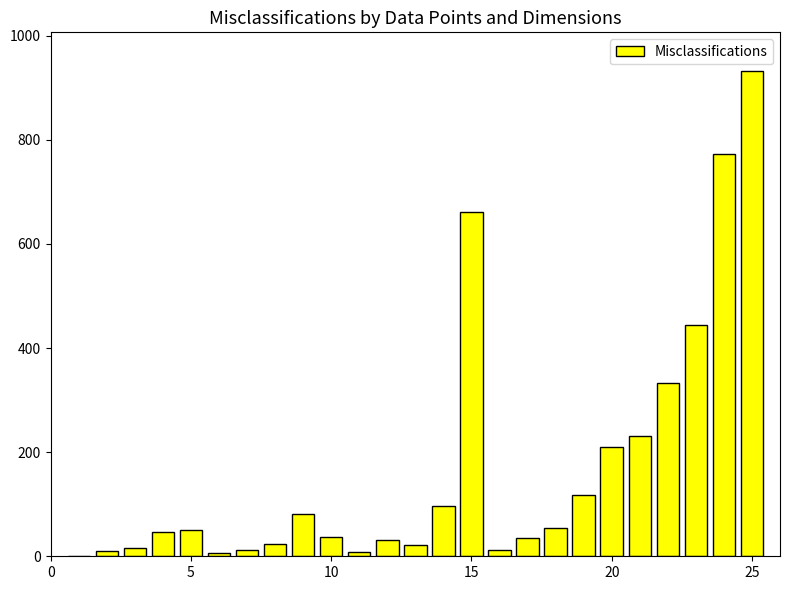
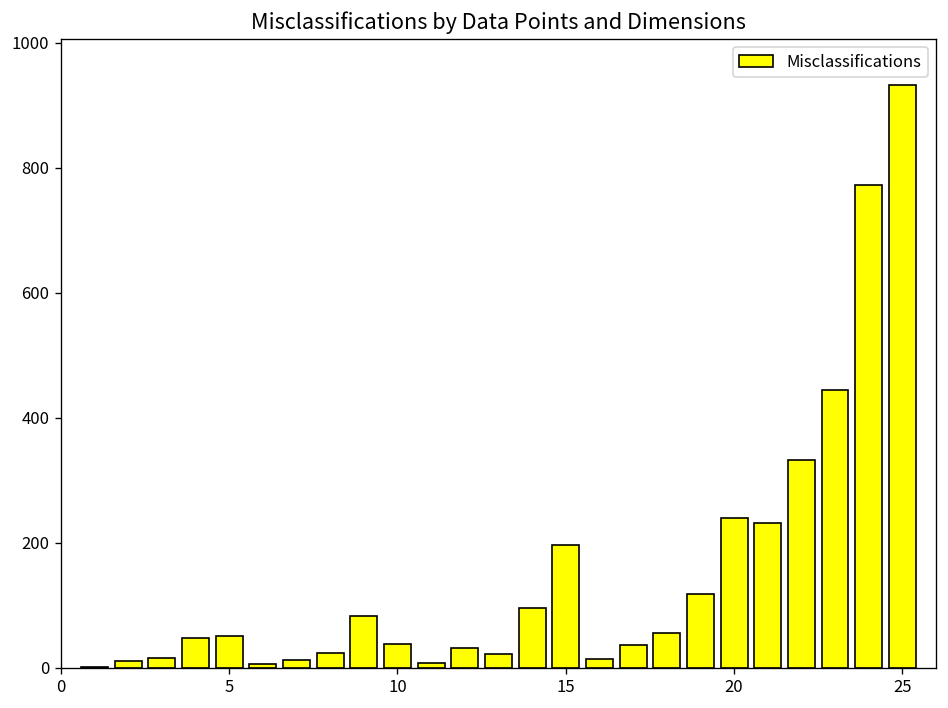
15: 660 -> 200
20: 210 -> 240
